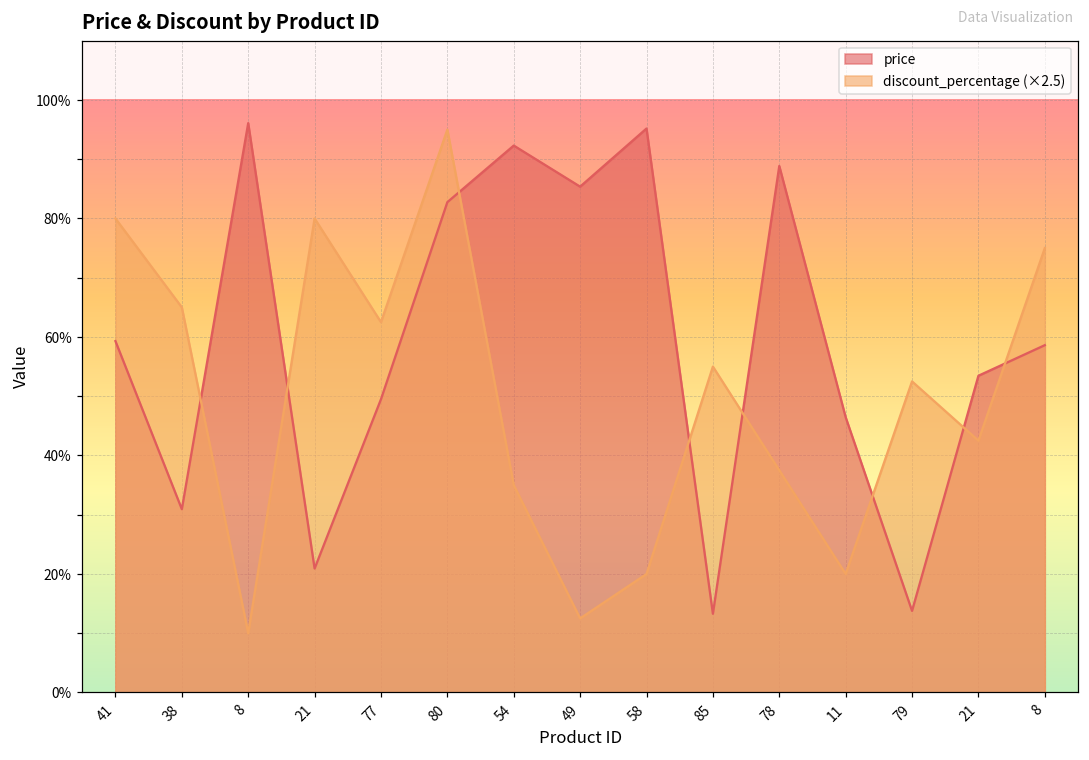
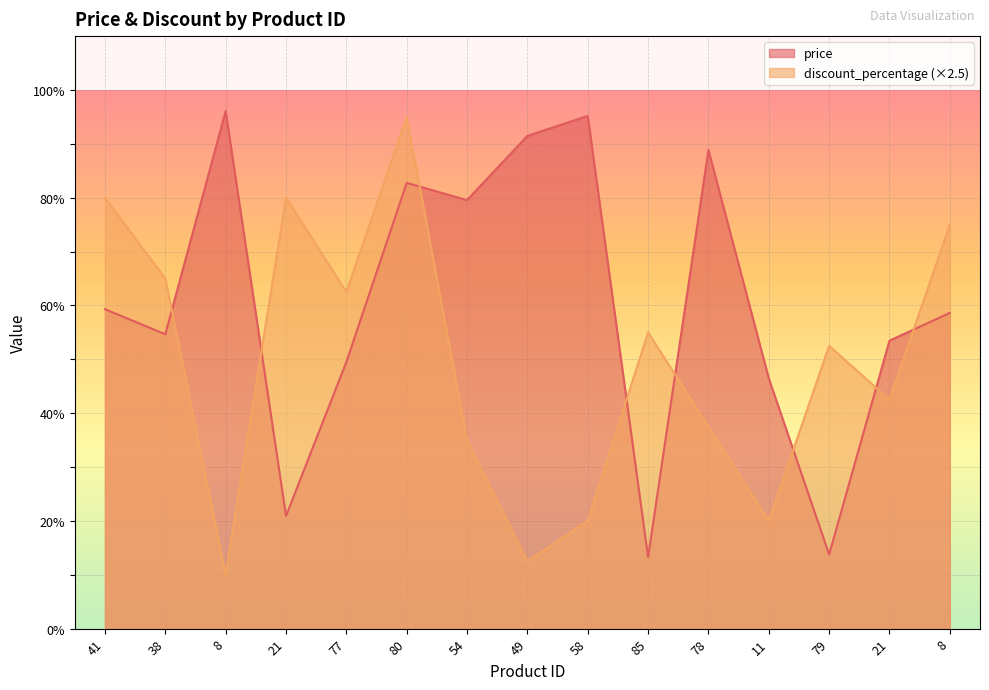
price, 38: 31% -> 55%
price, 54: 92% -> 80%
price, 49: 85% -> 91%
